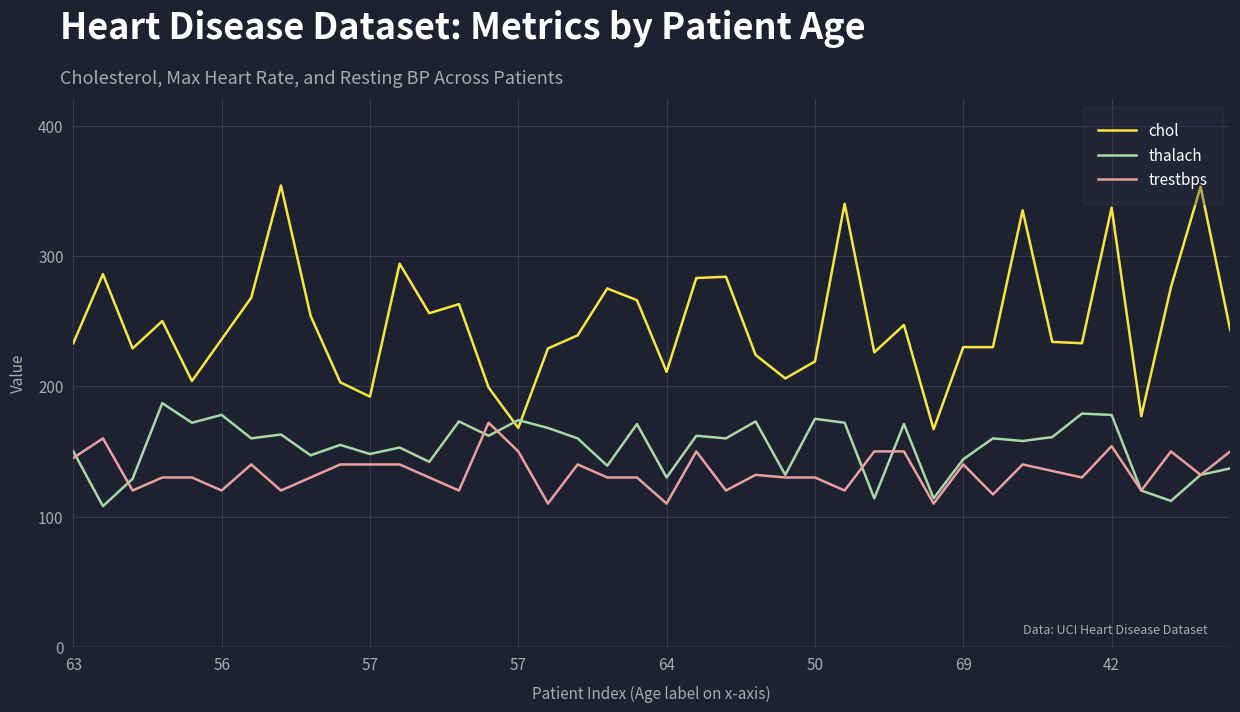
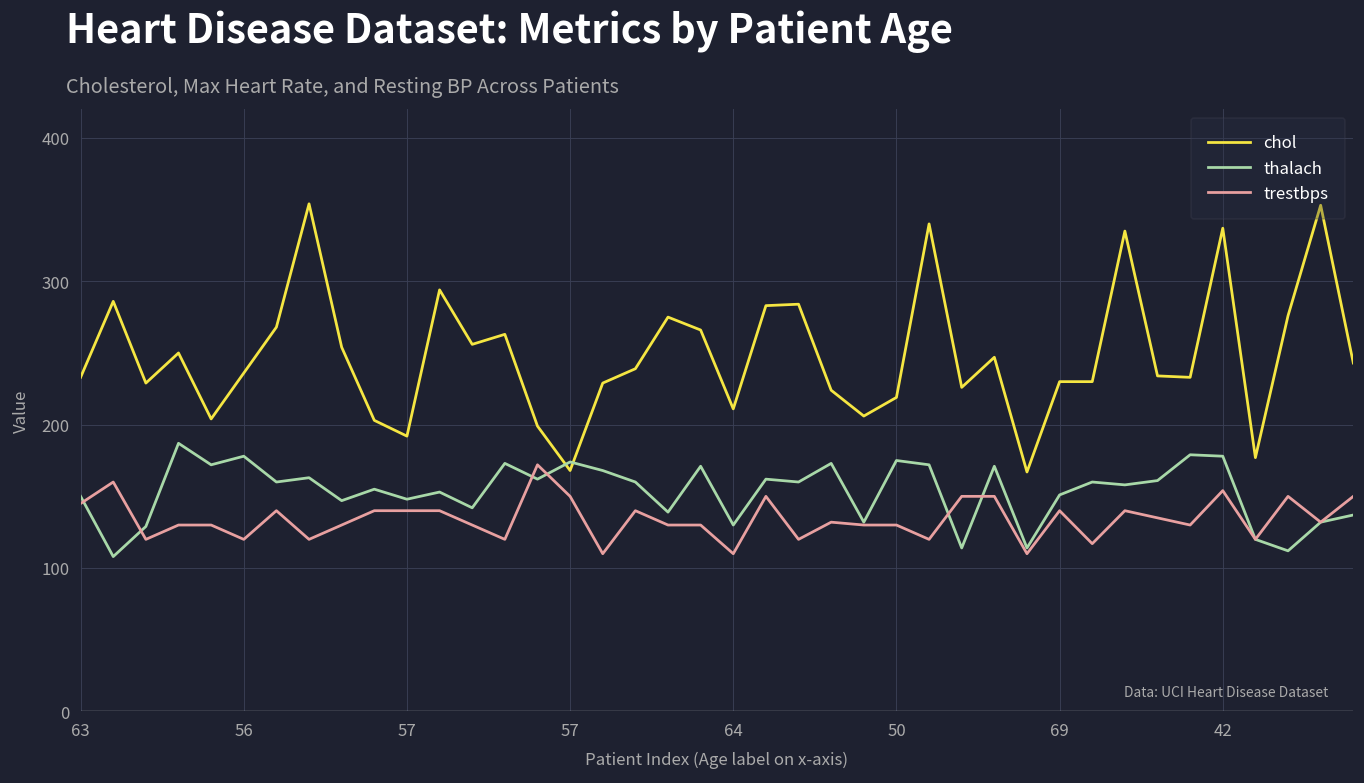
thalach, 69: 144 -> 151
